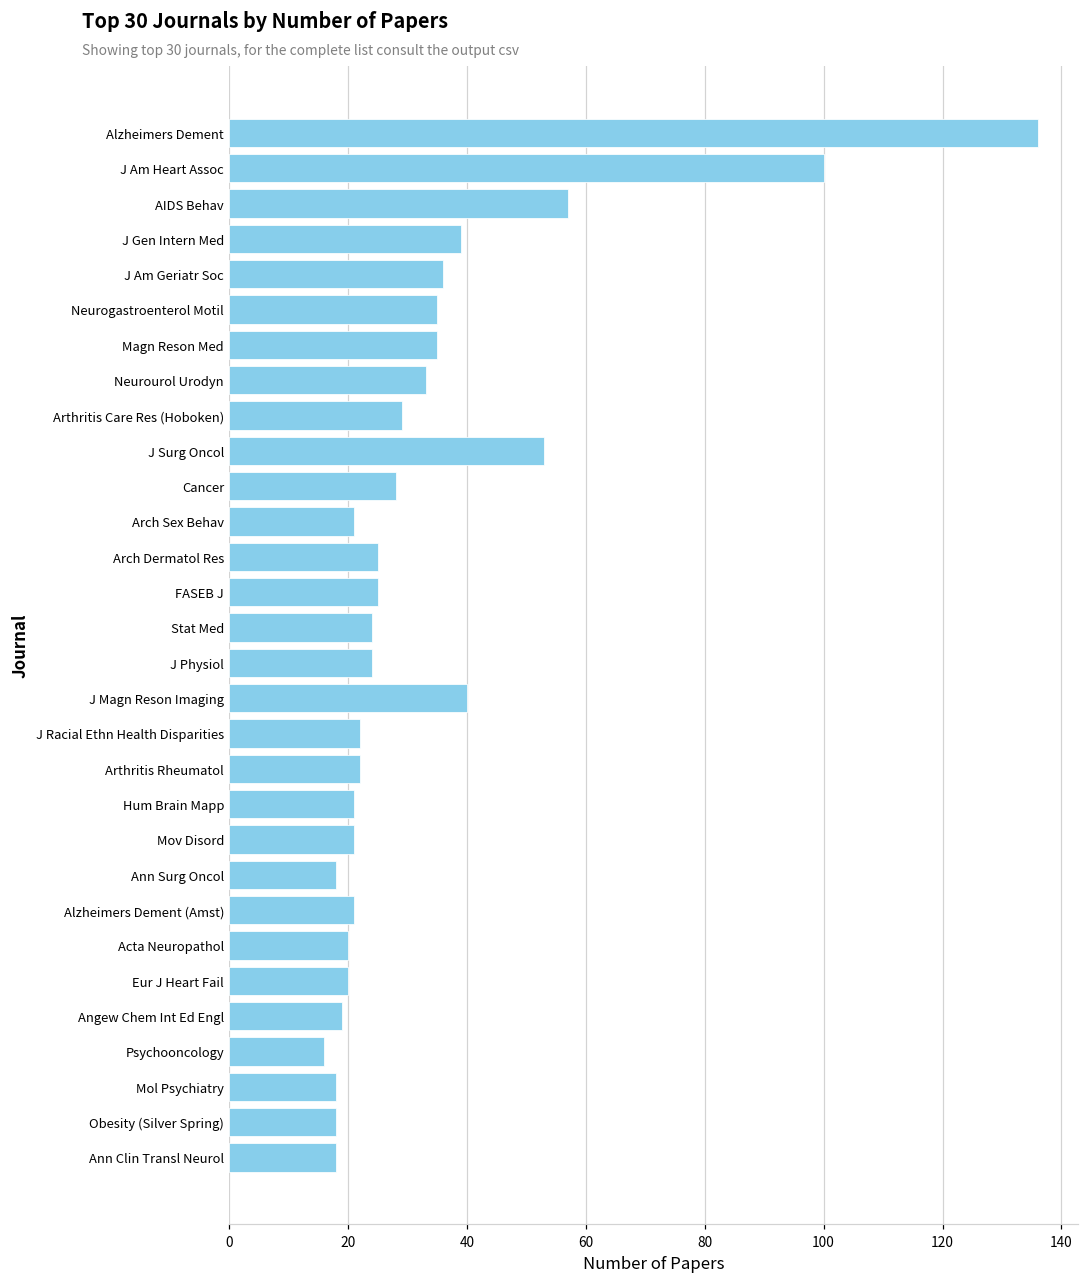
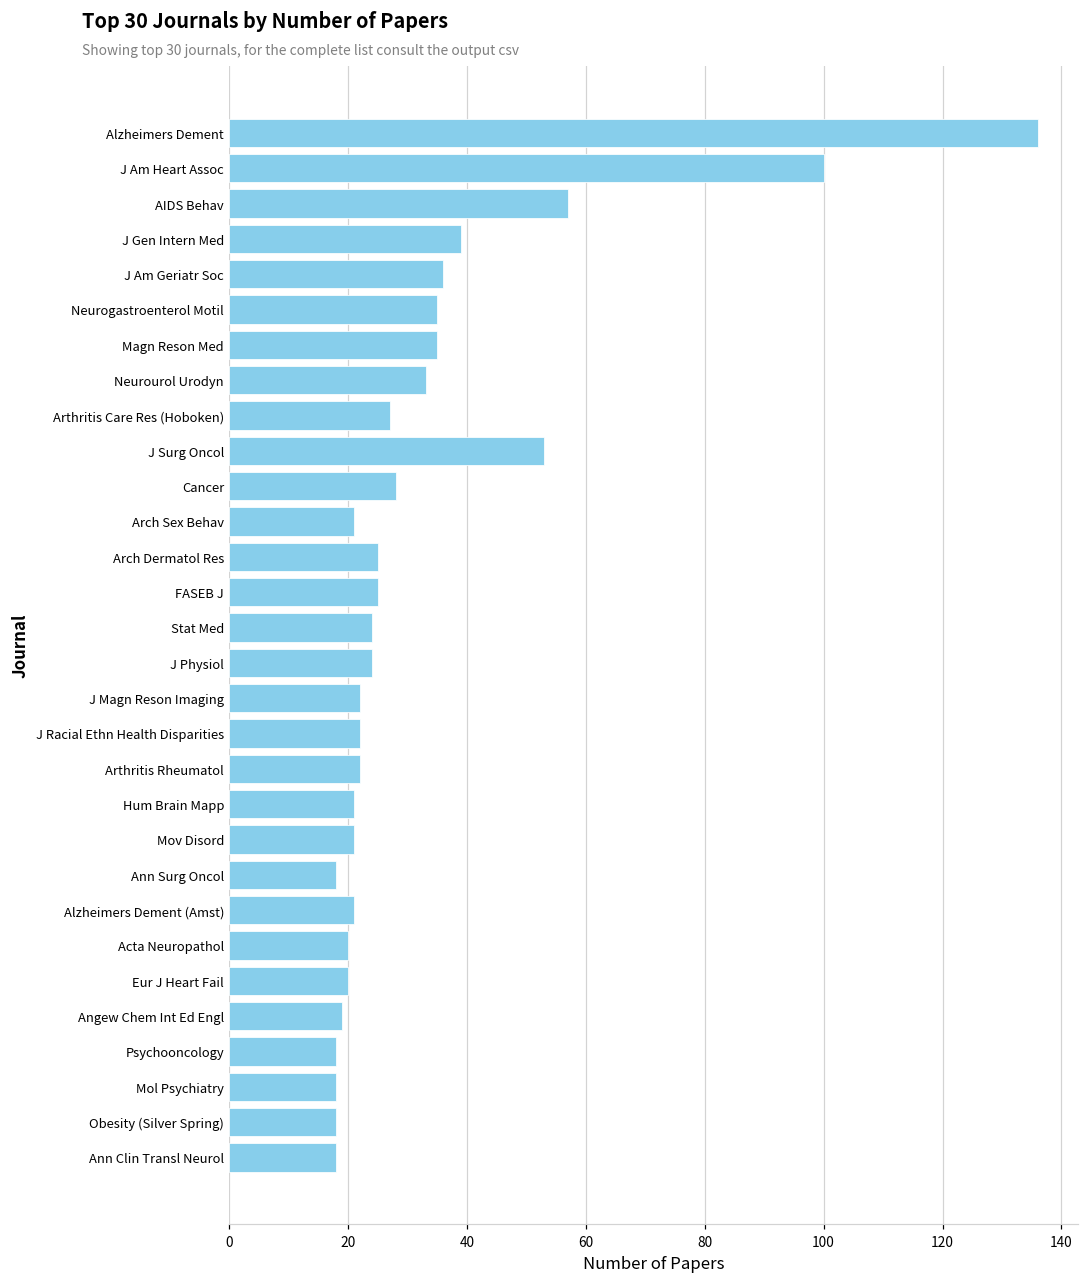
Arthritis Care Res (Hoboken): 29 -> 27
J Magn Reson Imaging: 40 -> 22
Psychooncology: 16 -> 18
